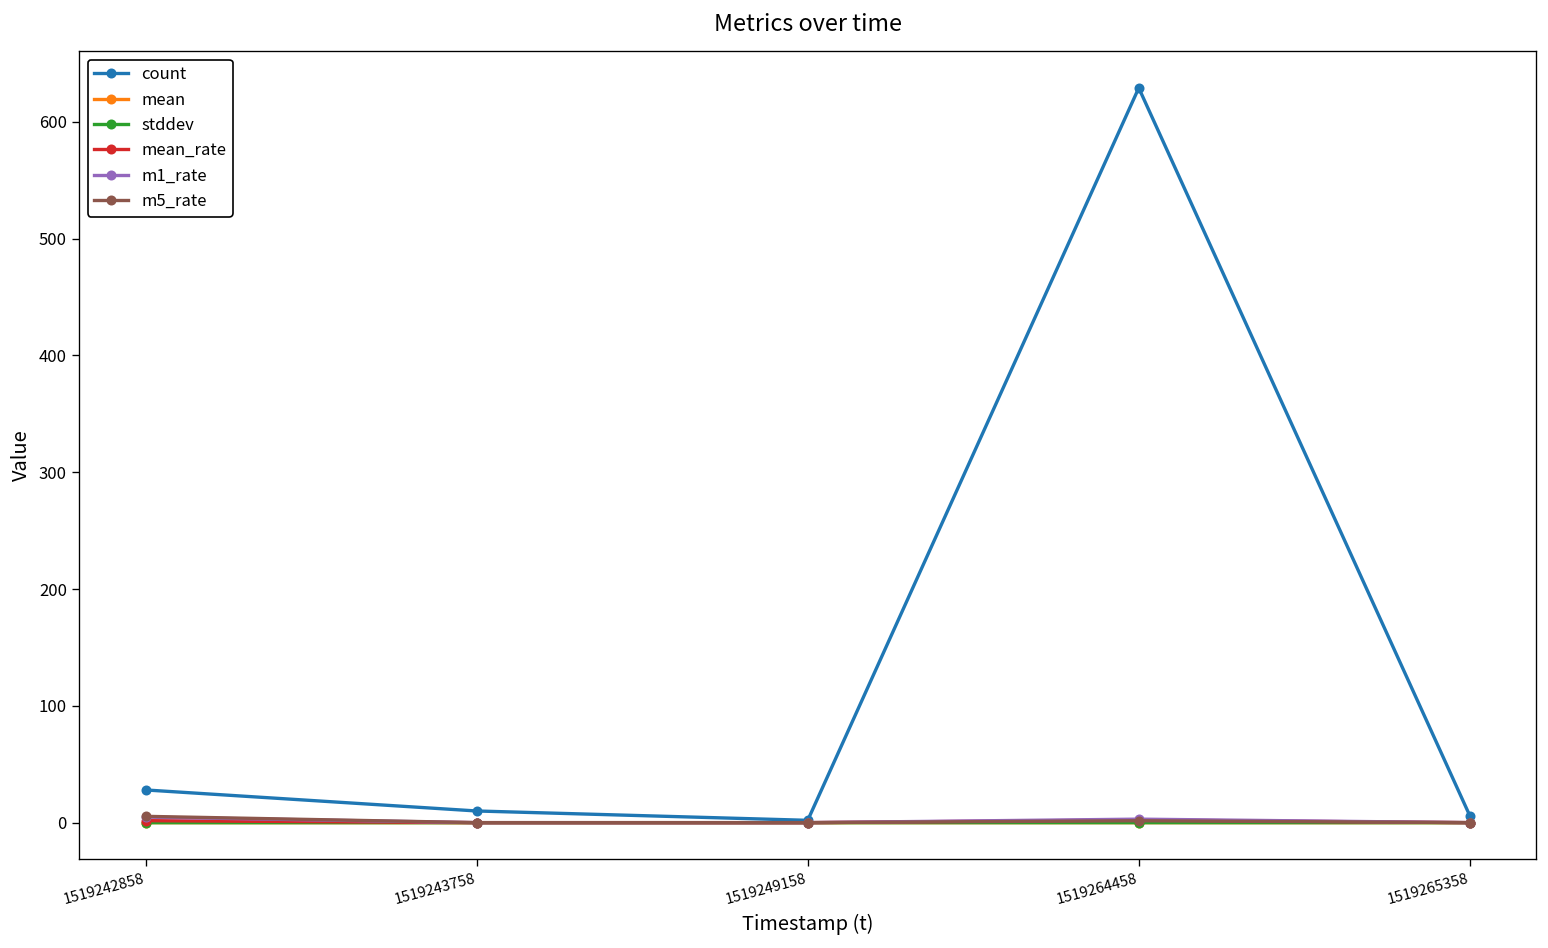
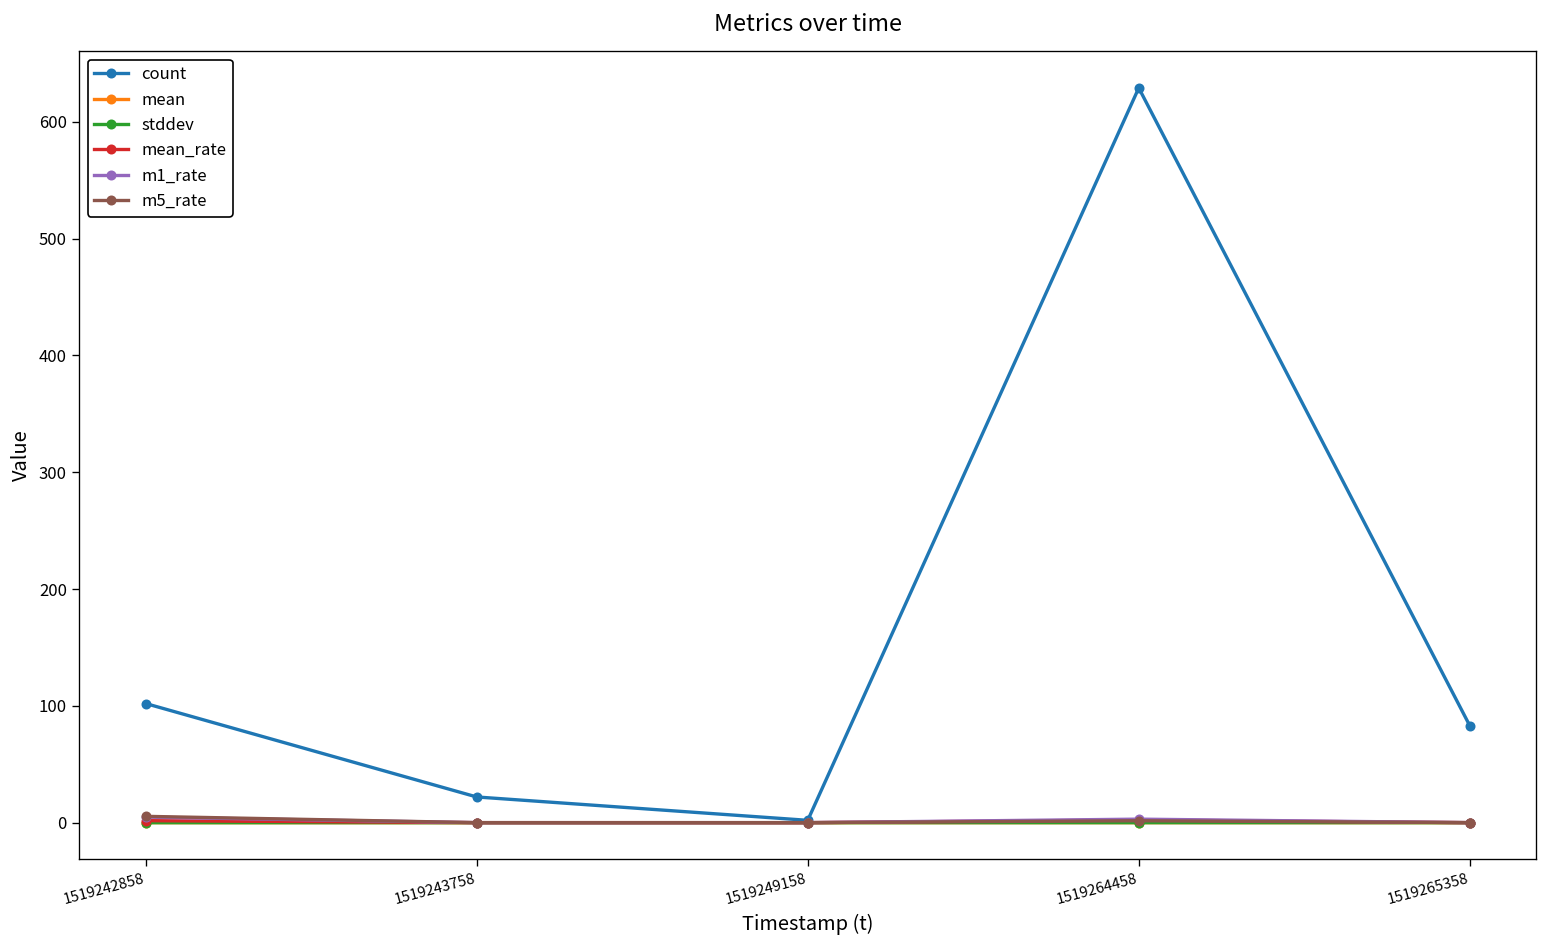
count, 1519242858: 30 -> 100
count, 1519243758: 10 -> 20
count, 1519265358: 10 -> 80
